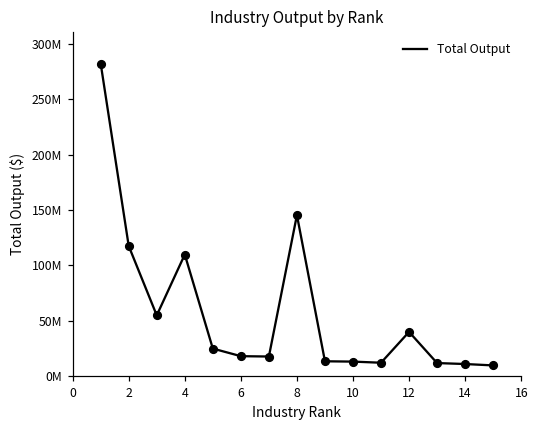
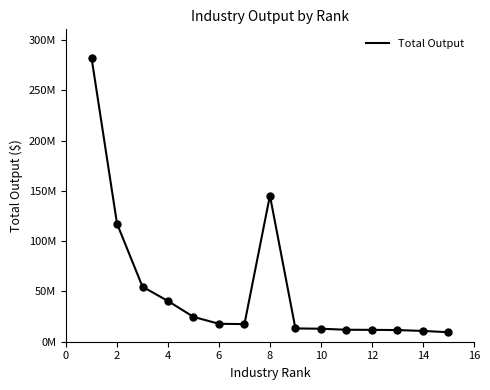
4: 110000000 -> 40000000
12: 40000000 -> 12000000
